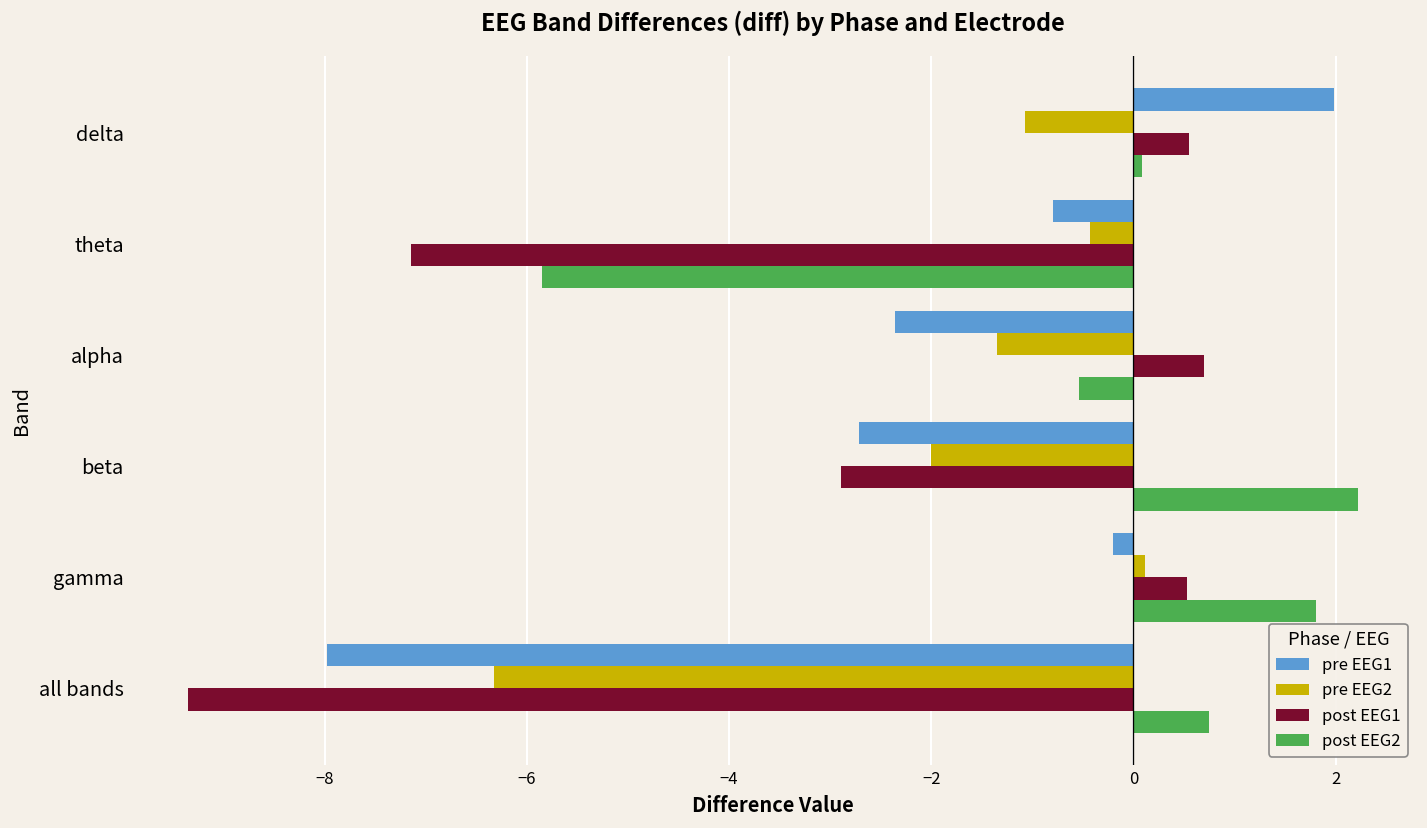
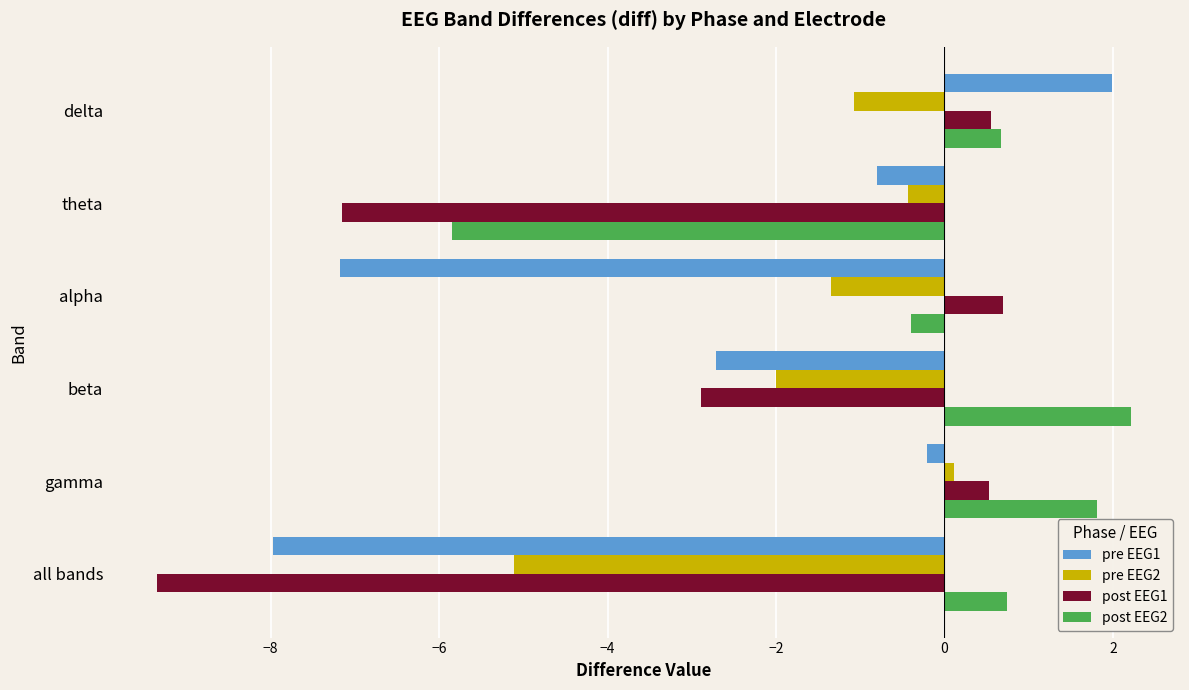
post EEG2, delta: 0.1 -> 0.7
pre EEG1, alpha: -2.4 -> -7.2
post EEG2, alpha: -0.5 -> -0.4
pre EEG2, all bands: -6.3 -> -5.1
